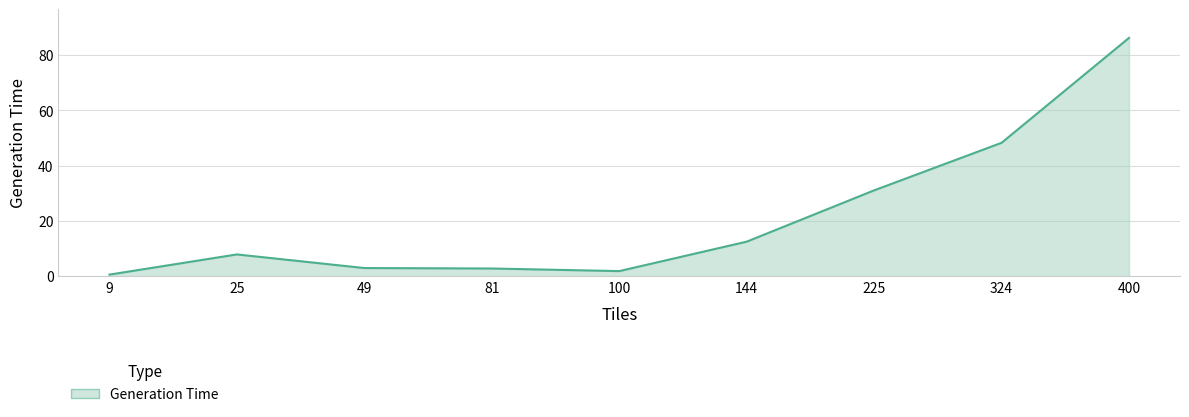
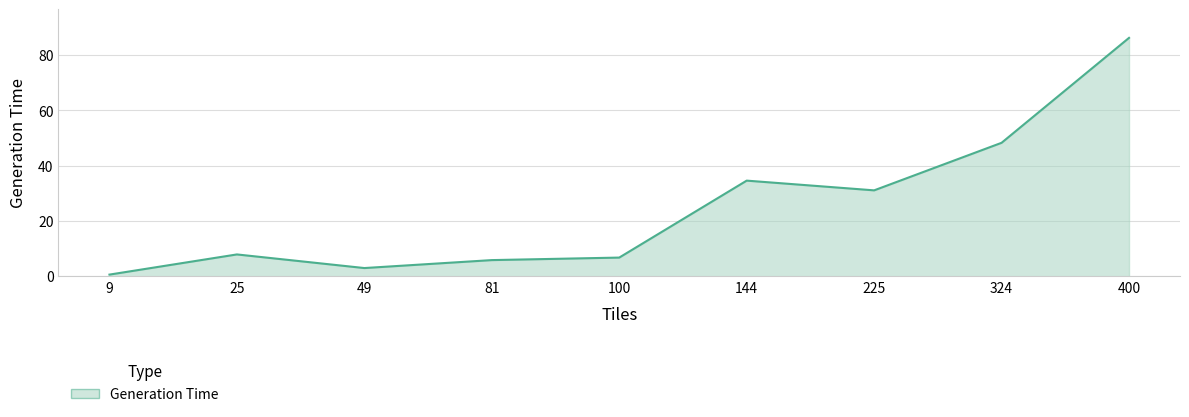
81: 3 -> 6
100: 2 -> 7
144: 13 -> 35
